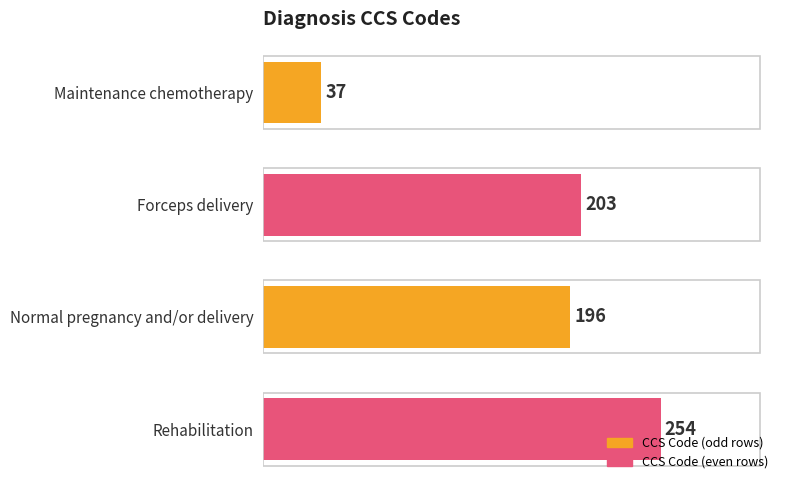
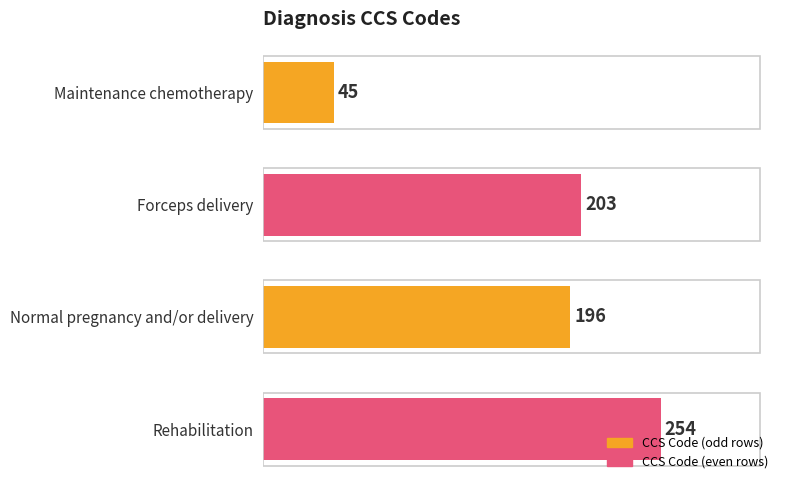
Maintenance chemotherapy: 37 -> 45
